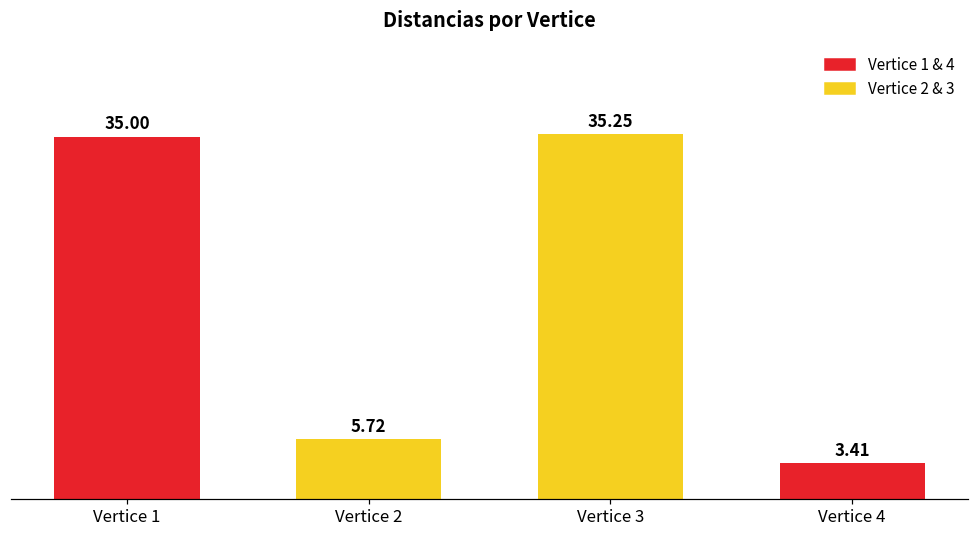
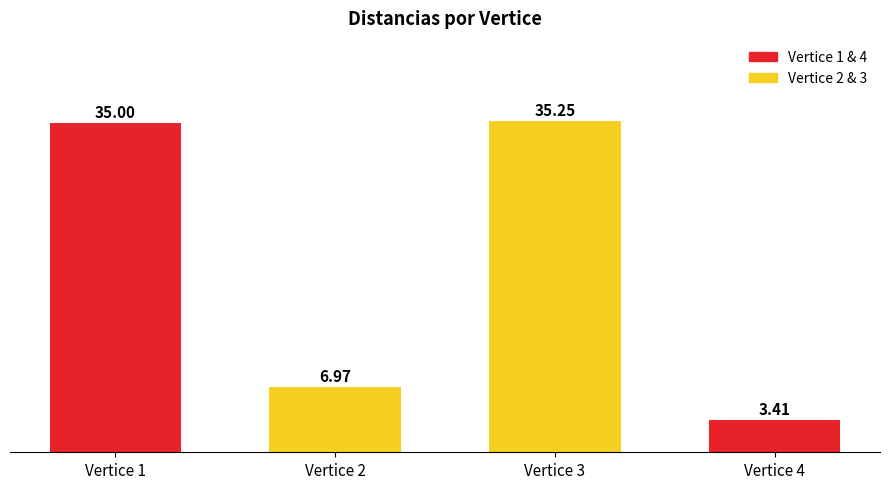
Vertice 2: 5.72 -> 6.97
